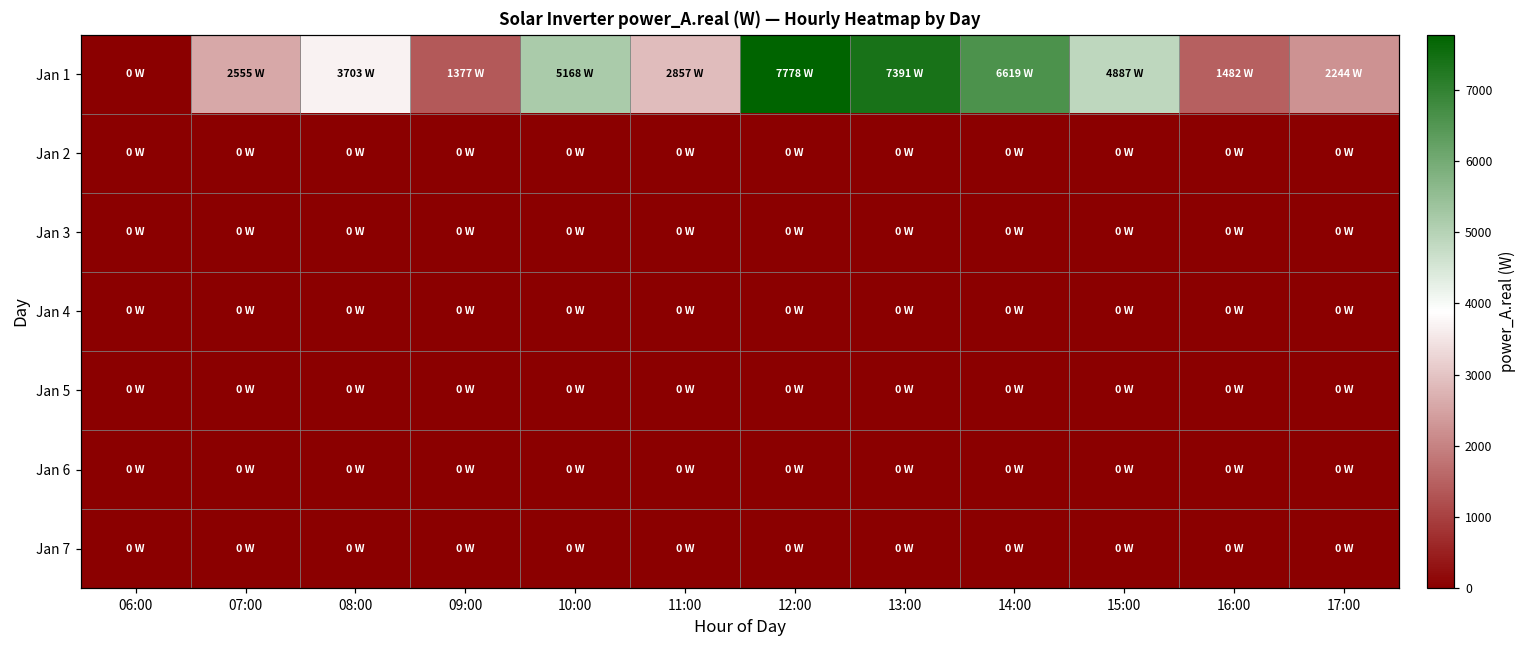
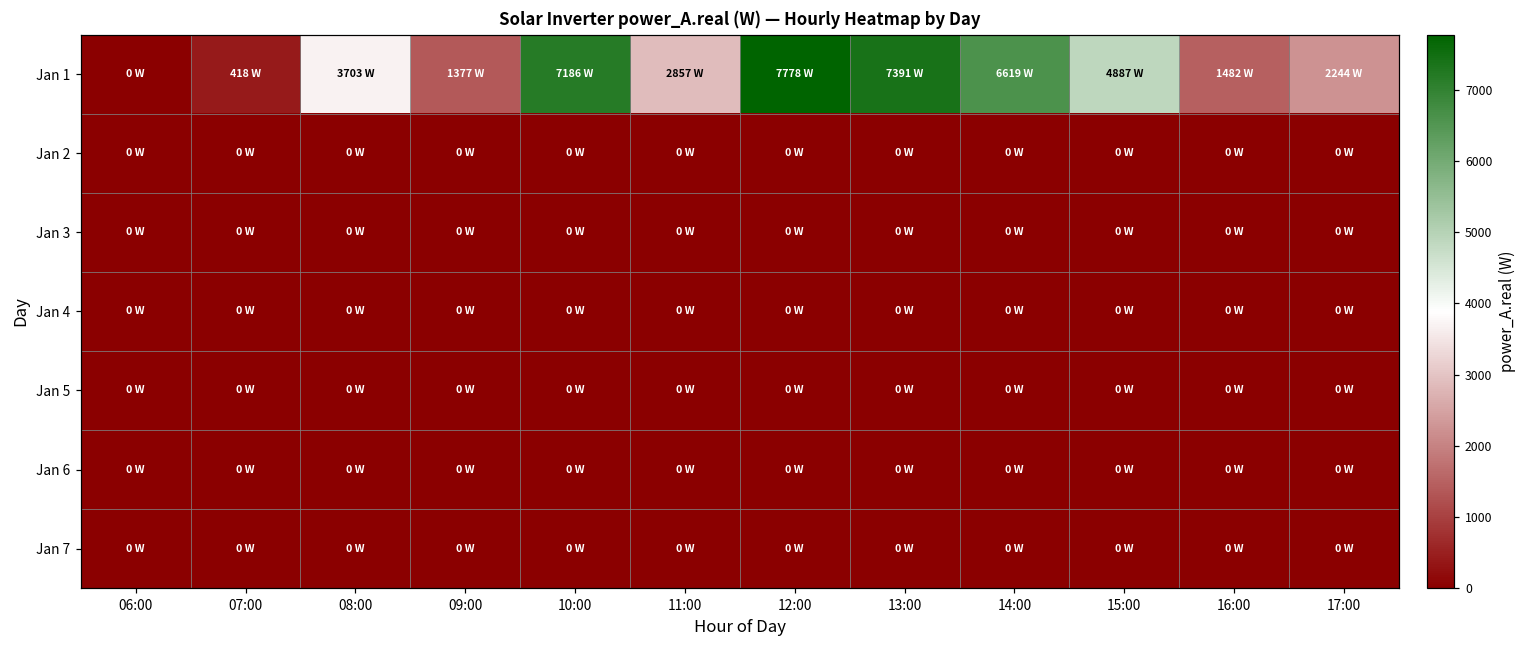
Jan 1, 07:00: 2555 -> 418
Jan 1, 10:00: 5168 -> 7186
